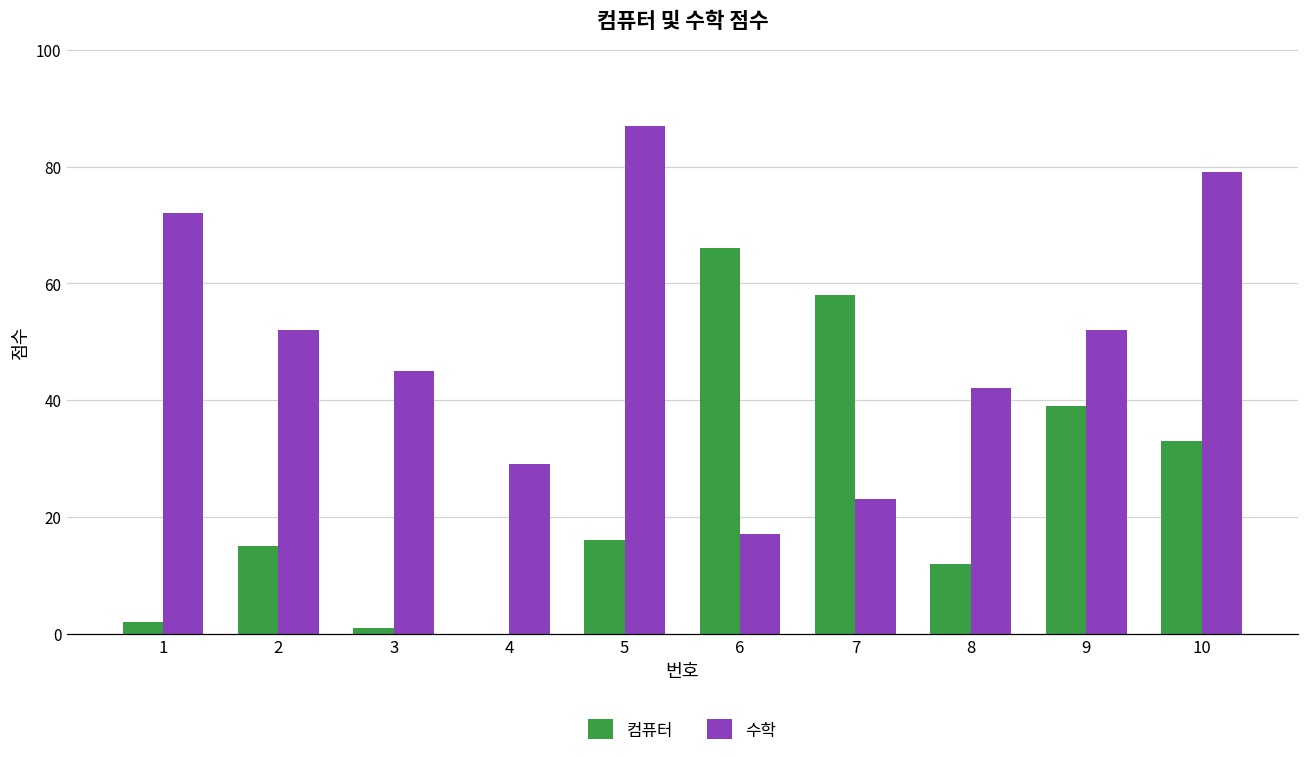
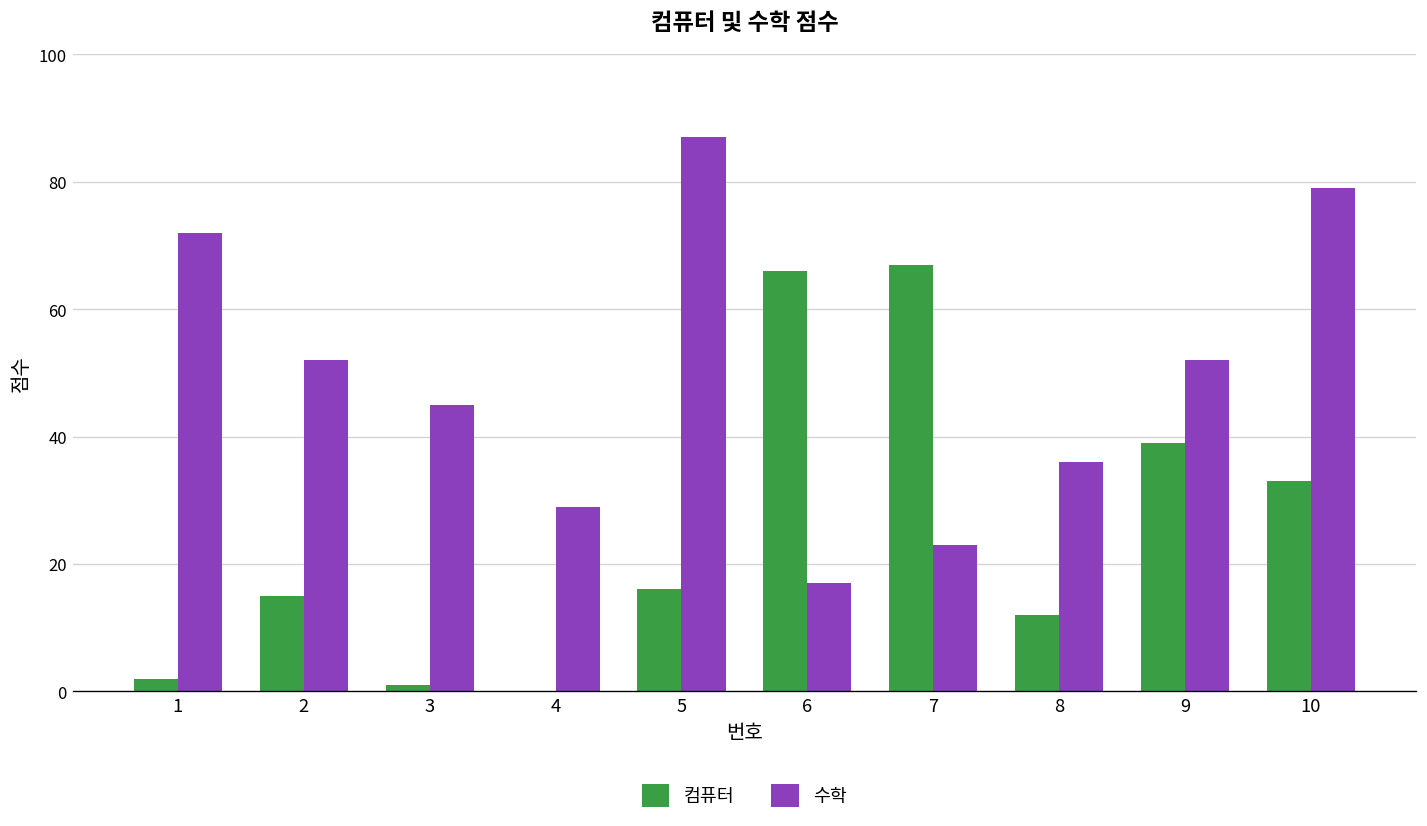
컴퓨터, 7: 58 -> 67
수학, 8: 42 -> 36
